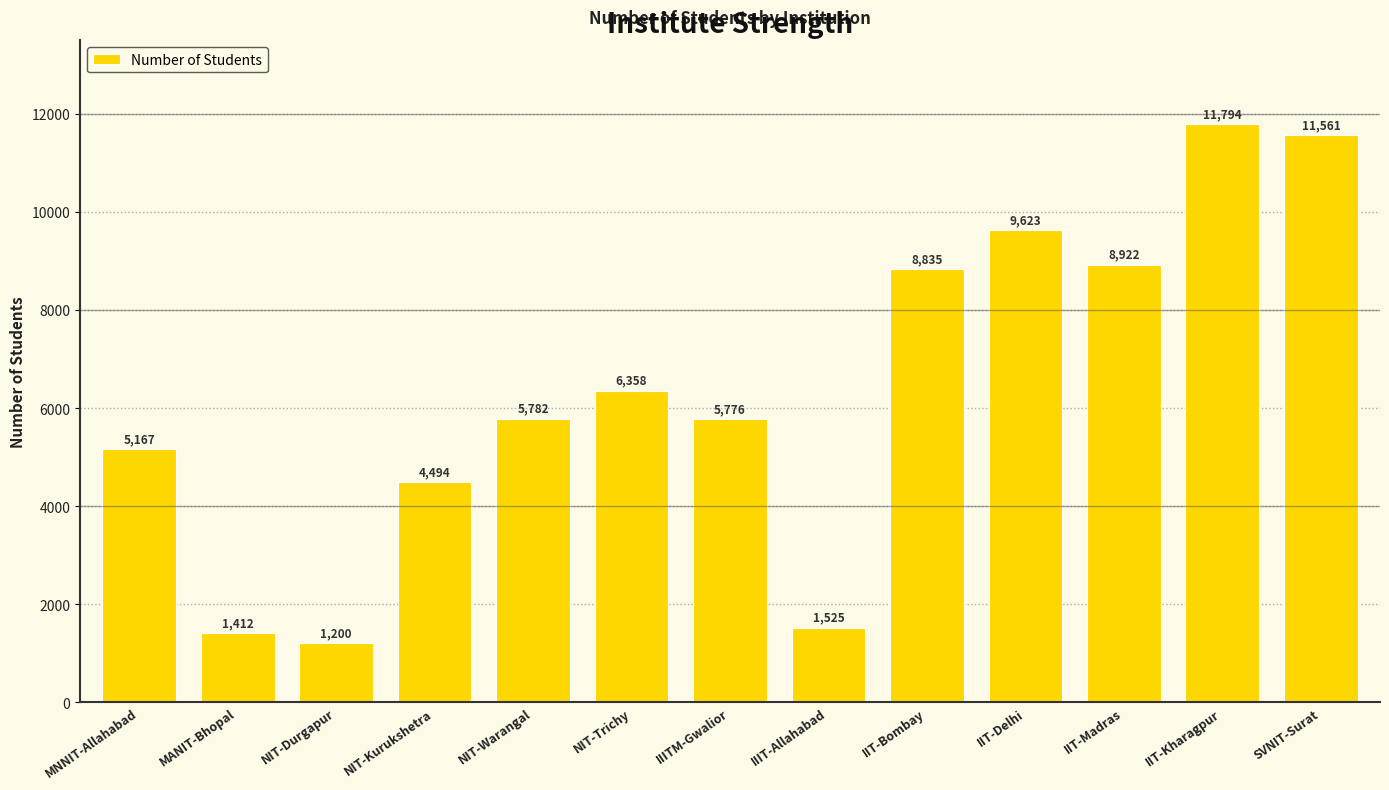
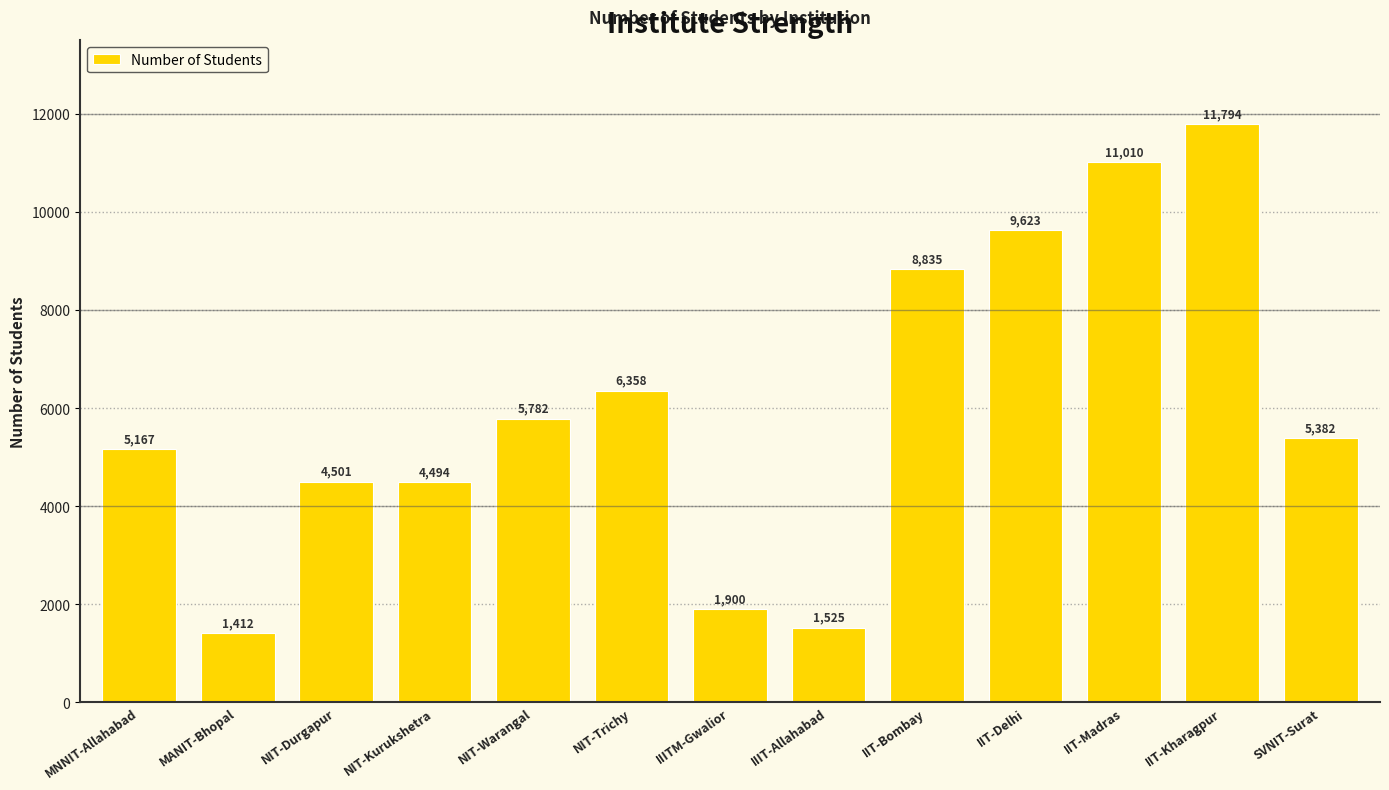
NIT-Durgapur: 1,200 -> 4,501
IIITM-Gwalior: 5,776 -> 1,900
IIT-Madras: 8,922 -> 11,010
SVNIT-Surat: 11,561 -> 5,382
